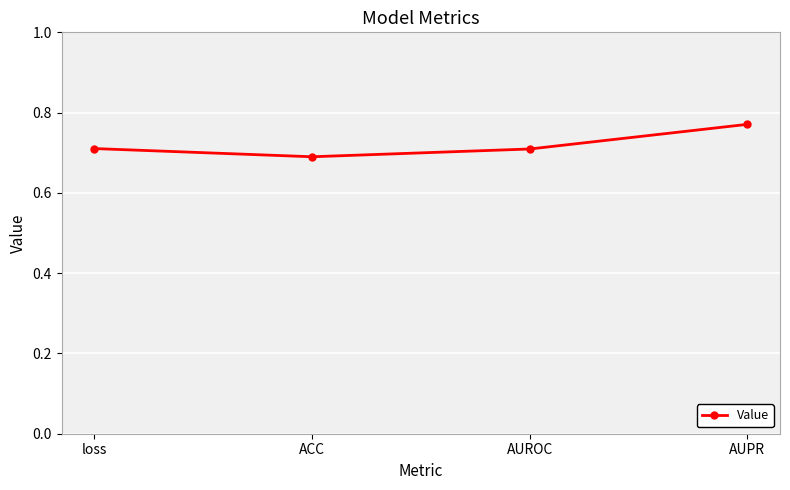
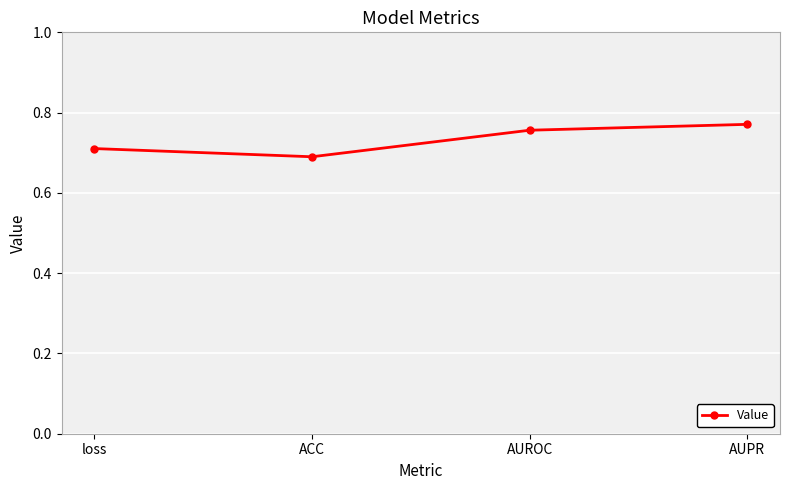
AUROC: 0.71 -> 0.76
